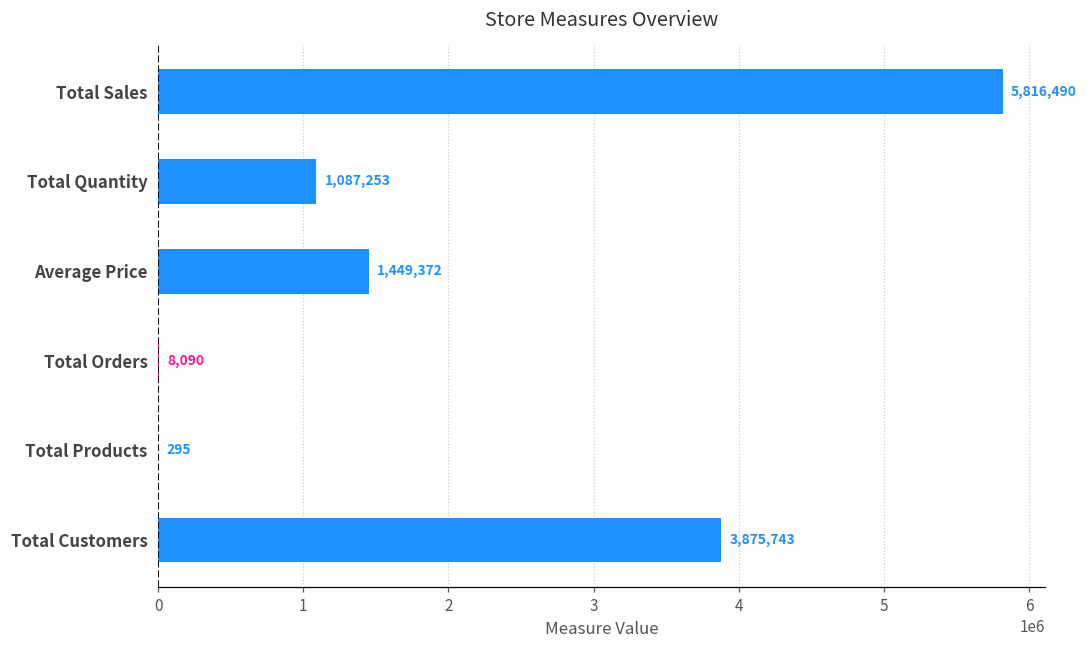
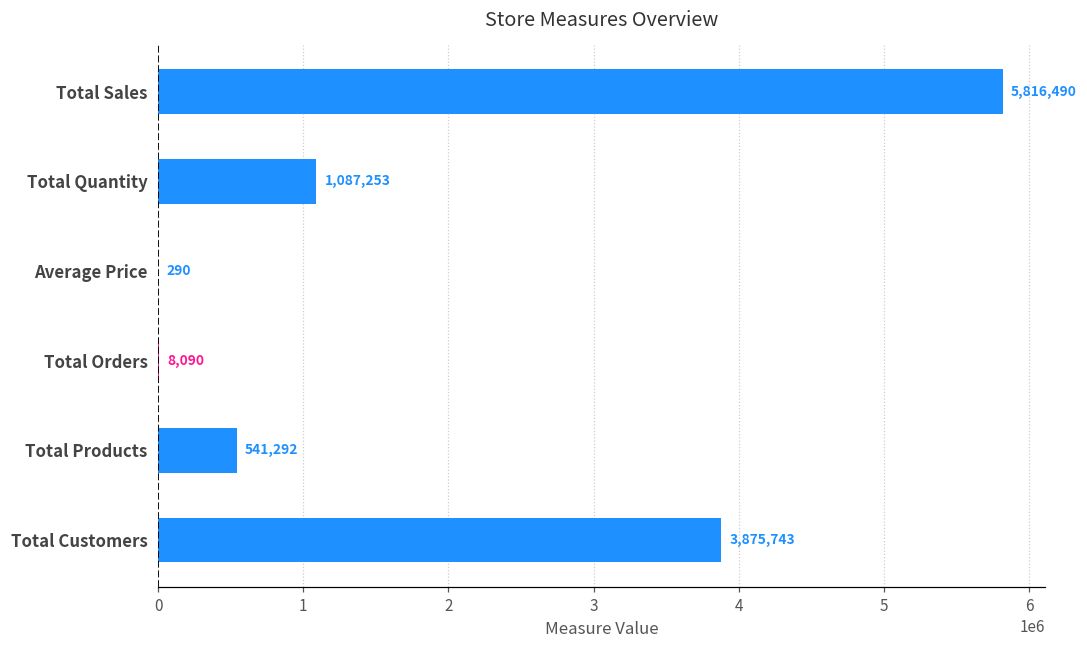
Average Price: 1,449,372 -> 290
Total Products: 295 -> 541,292
